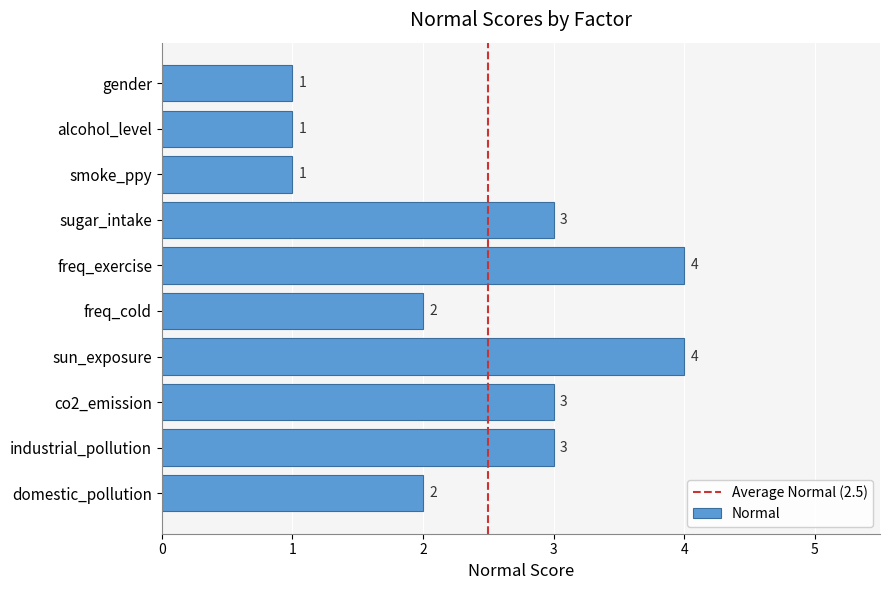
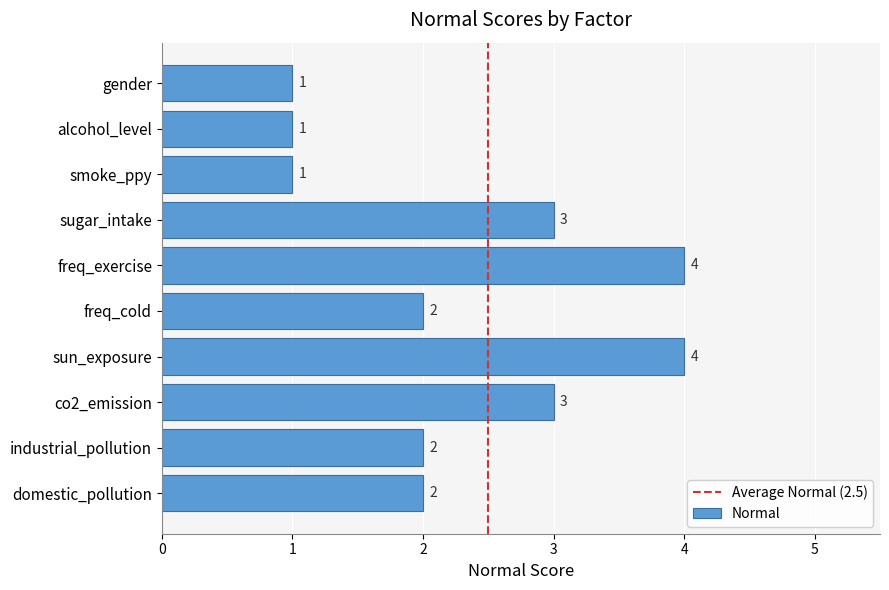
industrial_pollution: 3 -> 2
